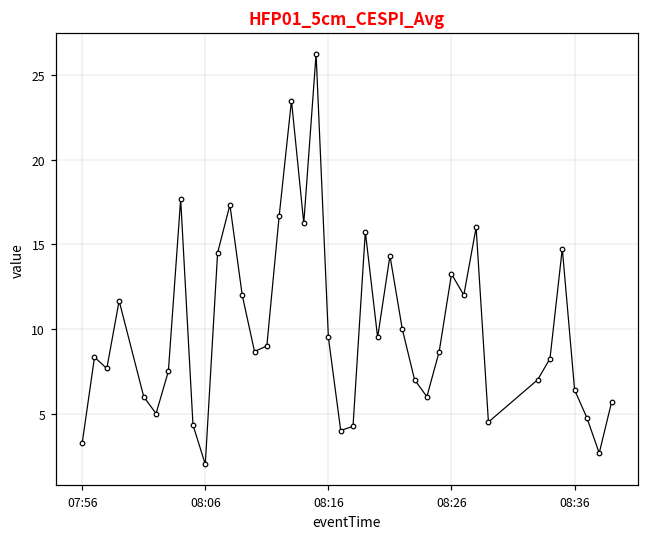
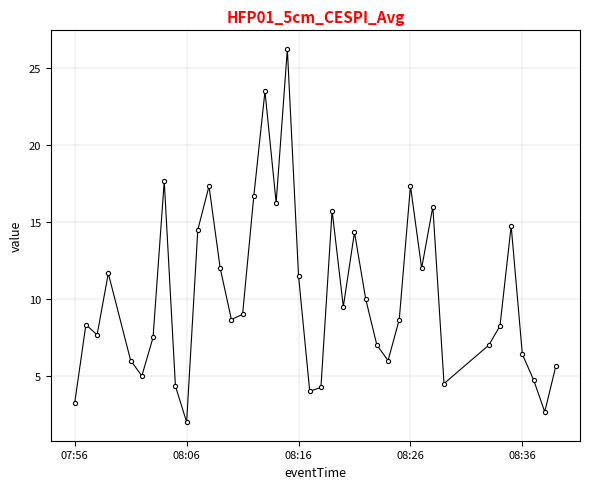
08:16: 9.5 -> 11.5
08:26: 13.3 -> 17.4
